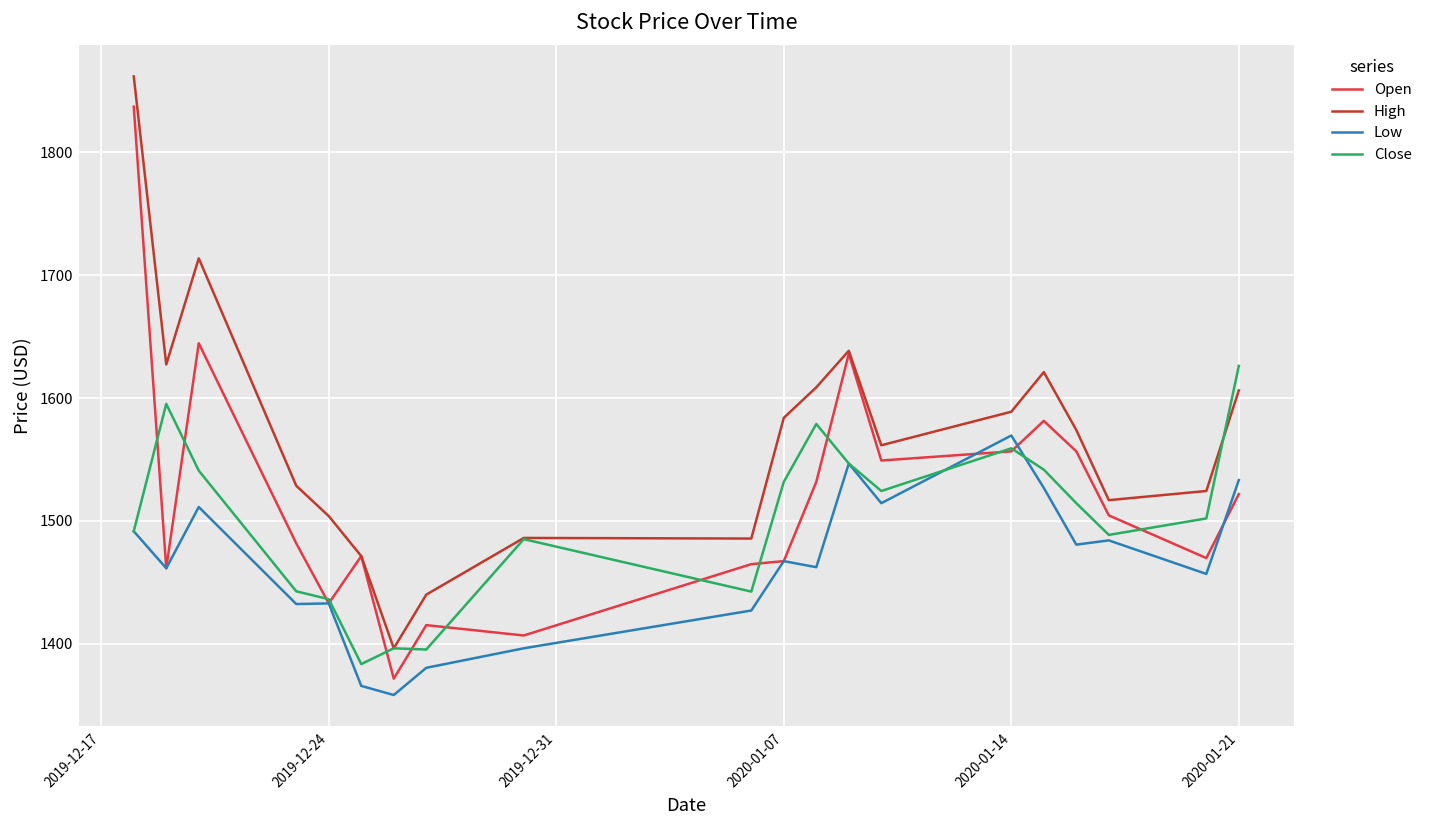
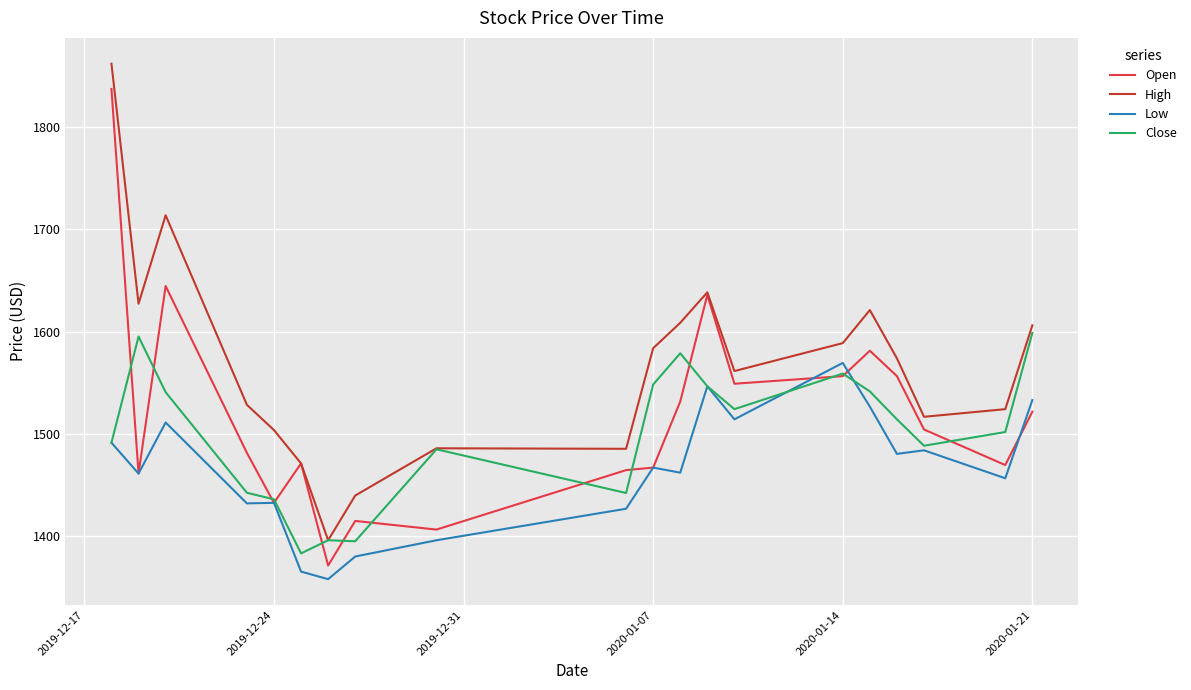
Close, 2020-01-07: 1532 -> 1548
Close, 2020-01-21: 1626 -> 1599
